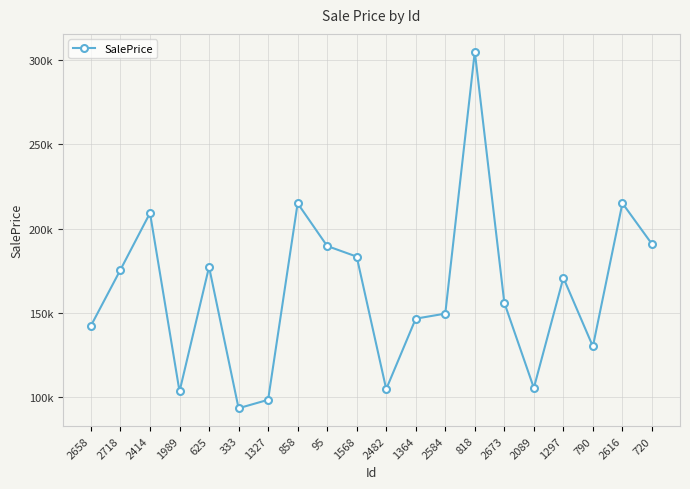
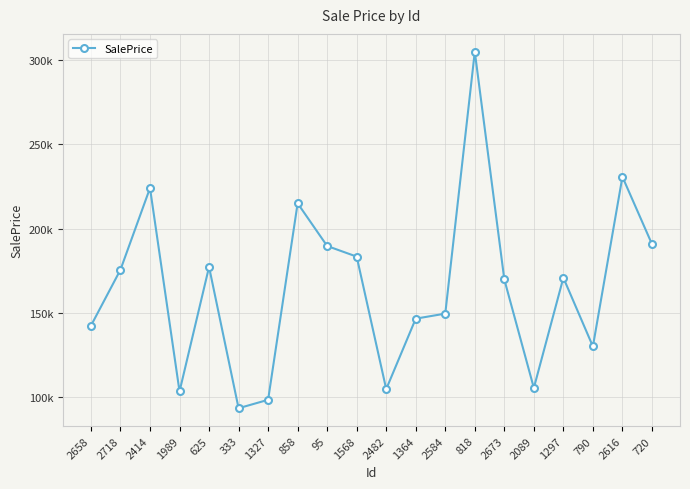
2414: 209000 -> 224000
2673: 156000 -> 170000
2616: 215000 -> 231000
